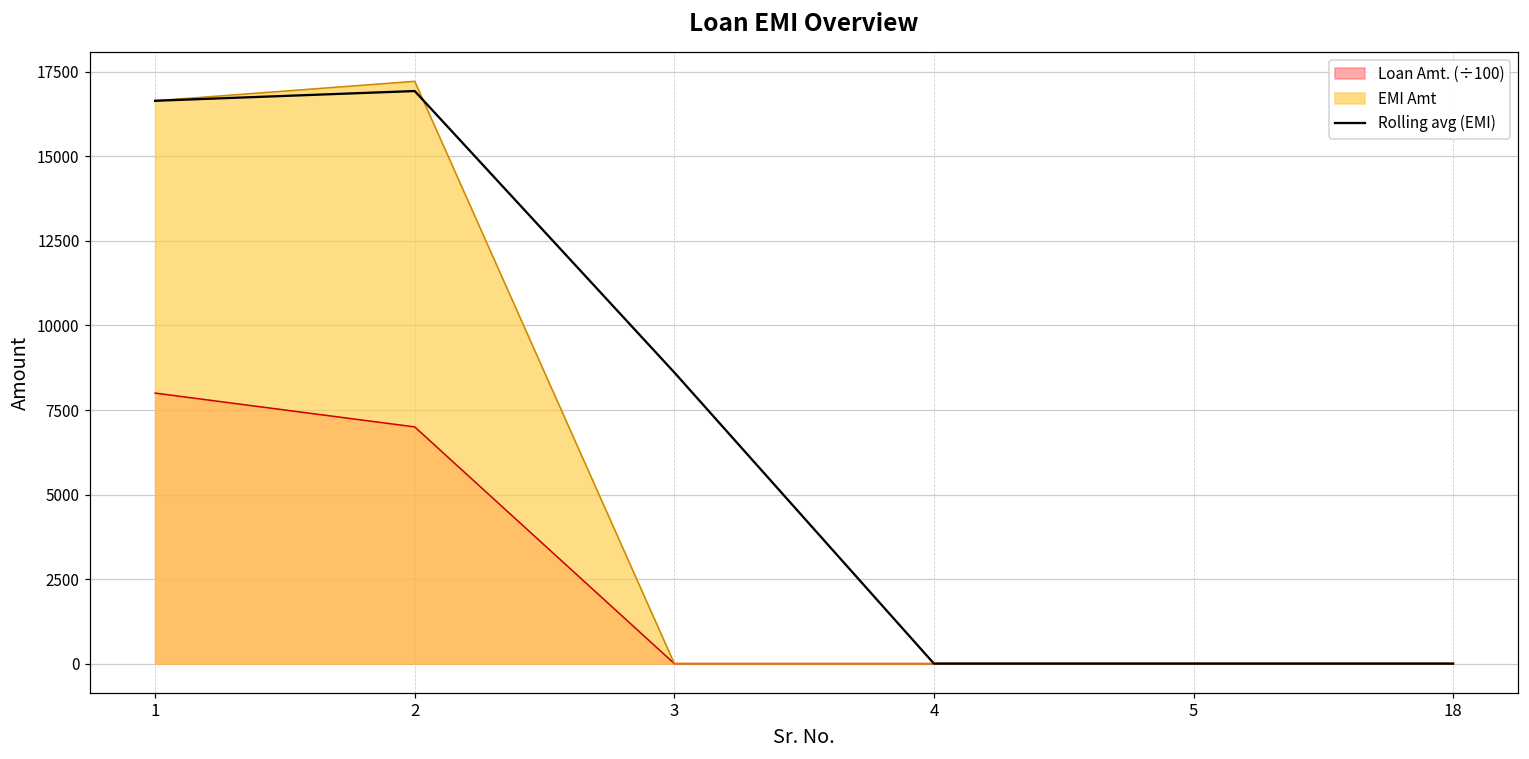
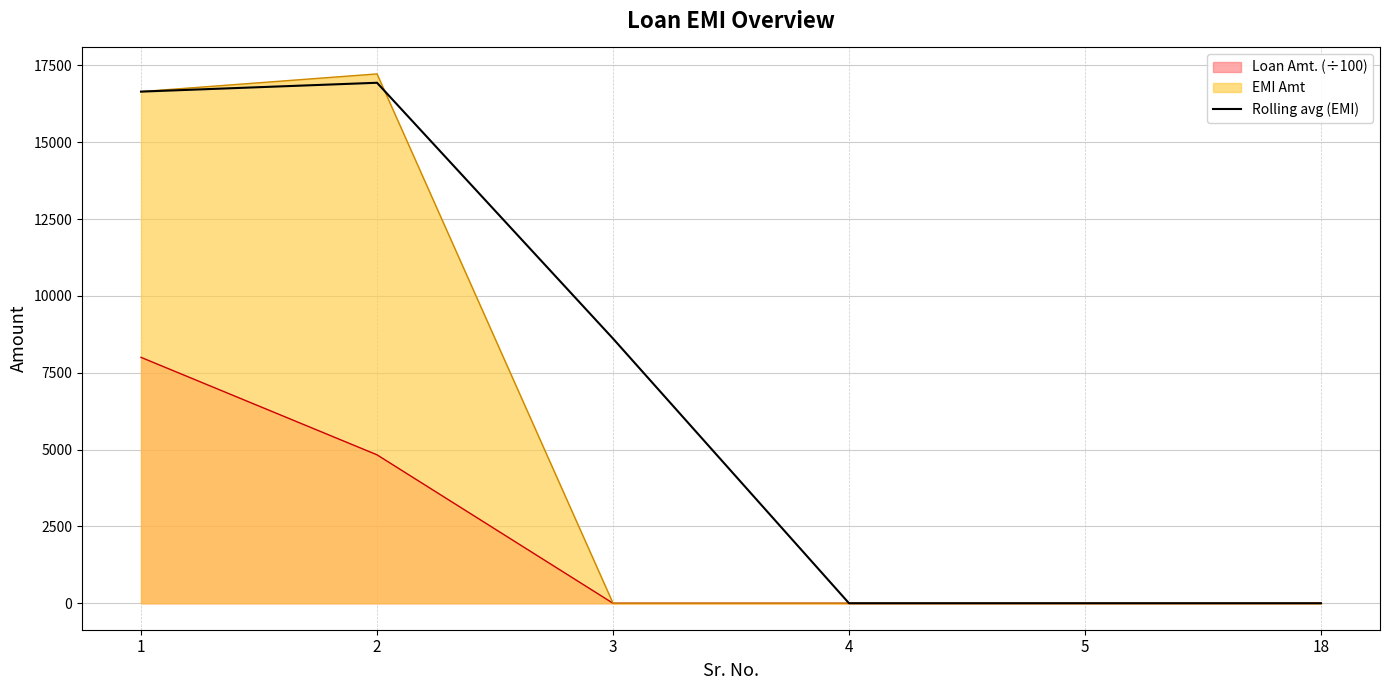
Loan Amt. (÷100), 2: 7000 -> 4800
